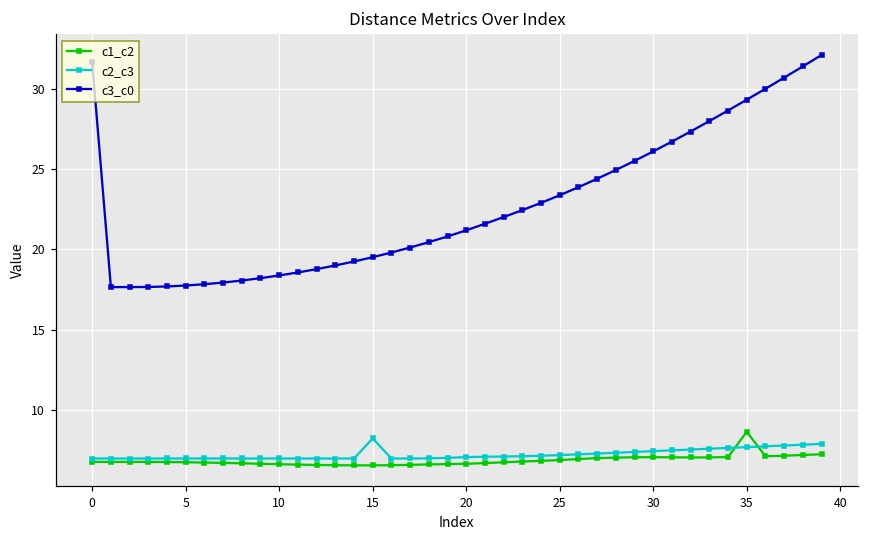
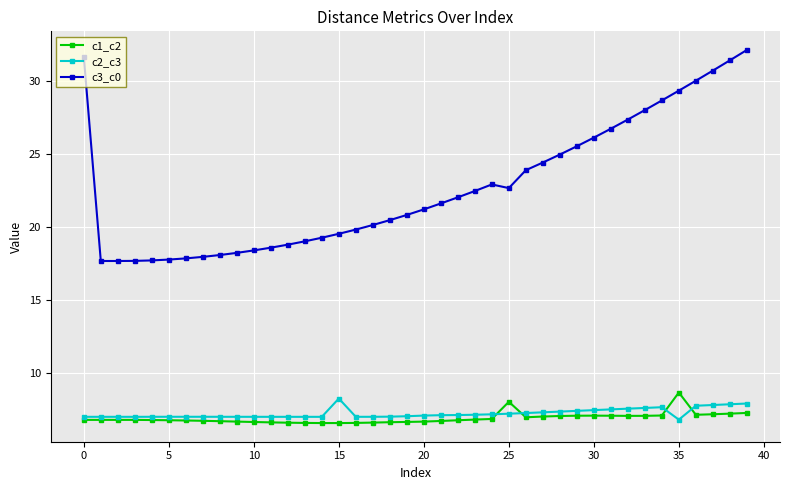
c1_c2, 25: 6.9 -> 8.0
c3_c0, 25: 23.4 -> 22.6
c2_c3, 35: 7.7 -> 6.8
